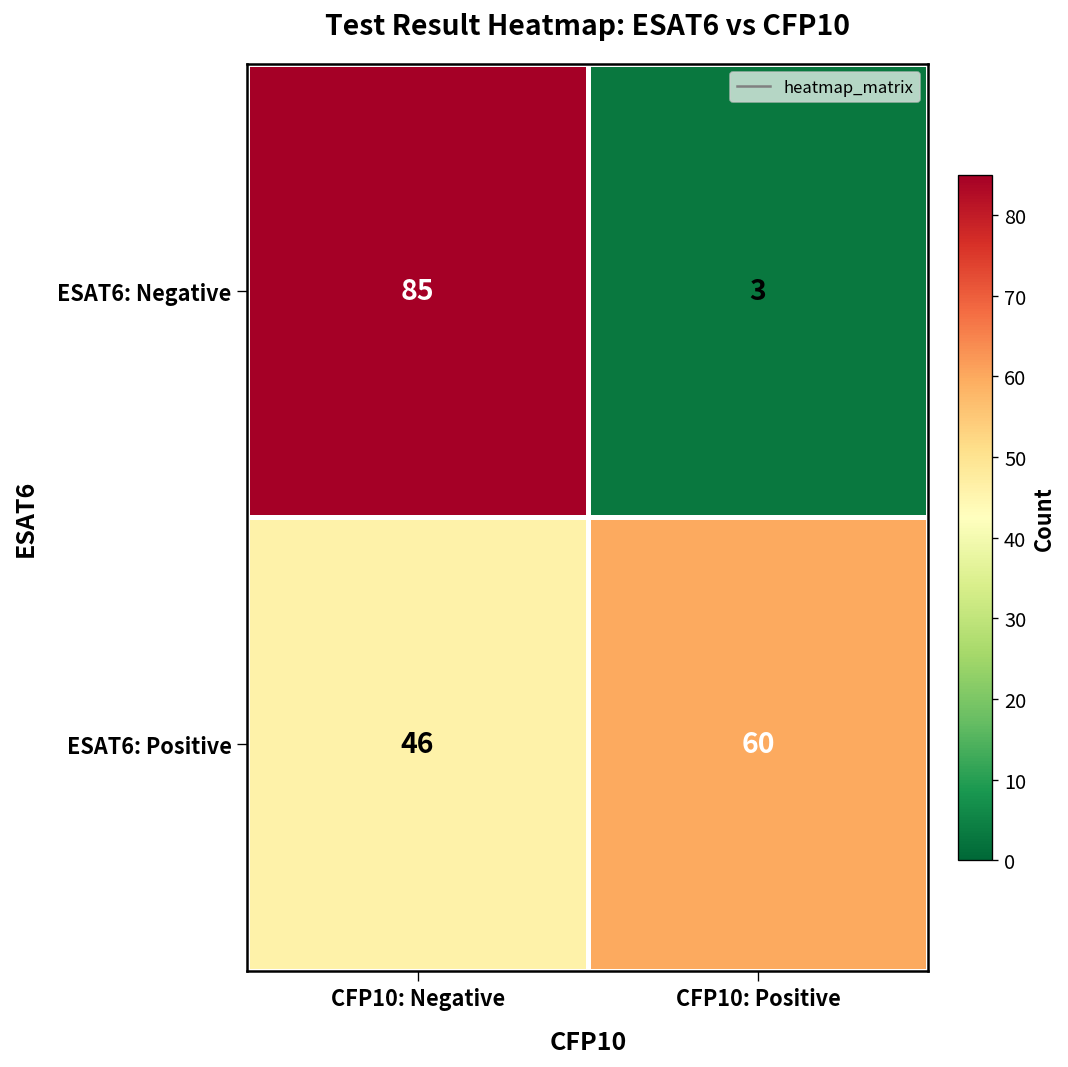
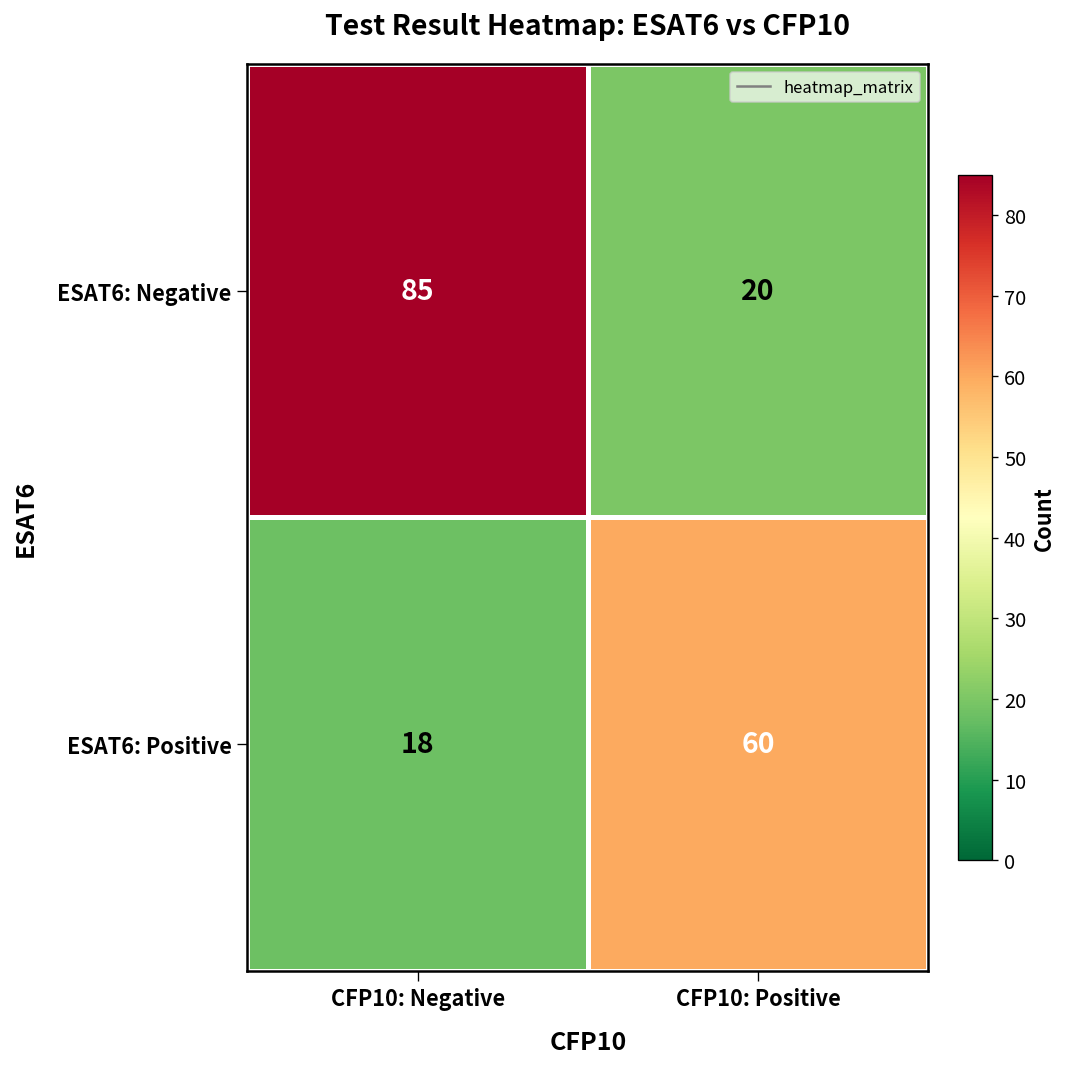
ESAT6: Negative, CFP10: Positive: 3 -> 20
ESAT6: Positive, CFP10: Negative: 46 -> 18
